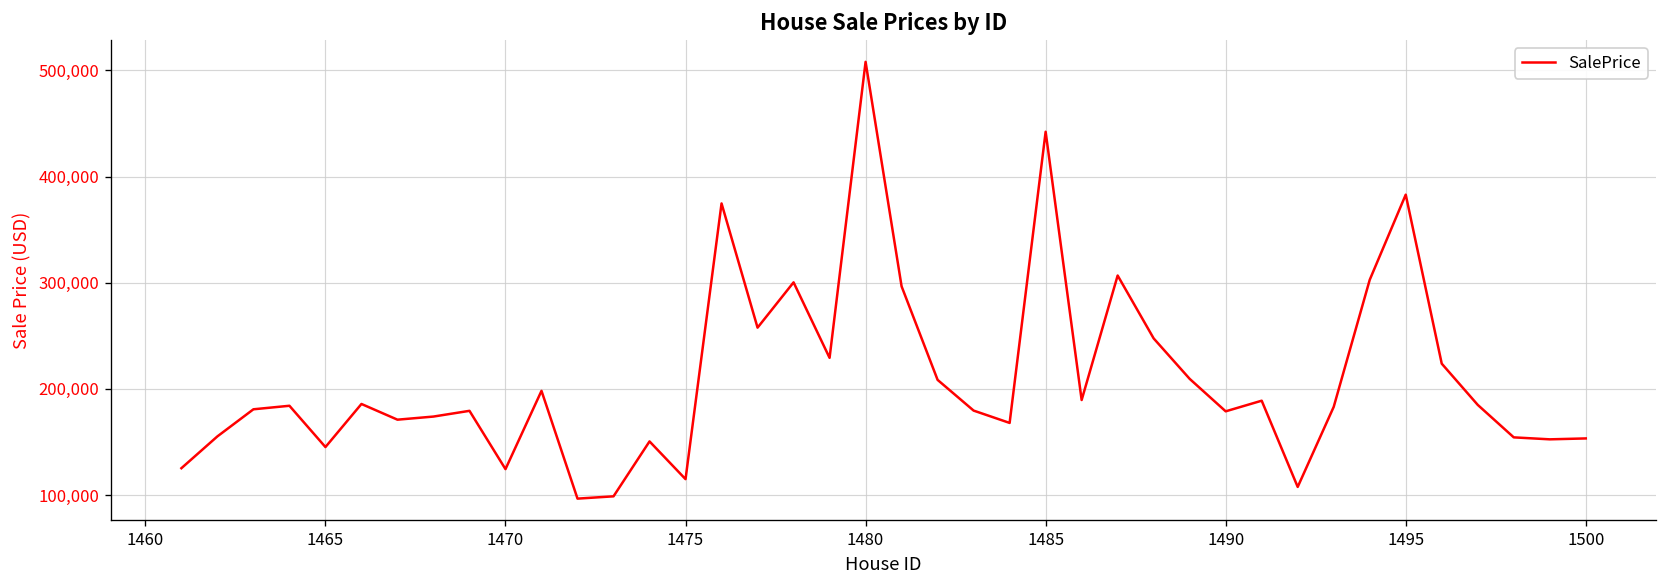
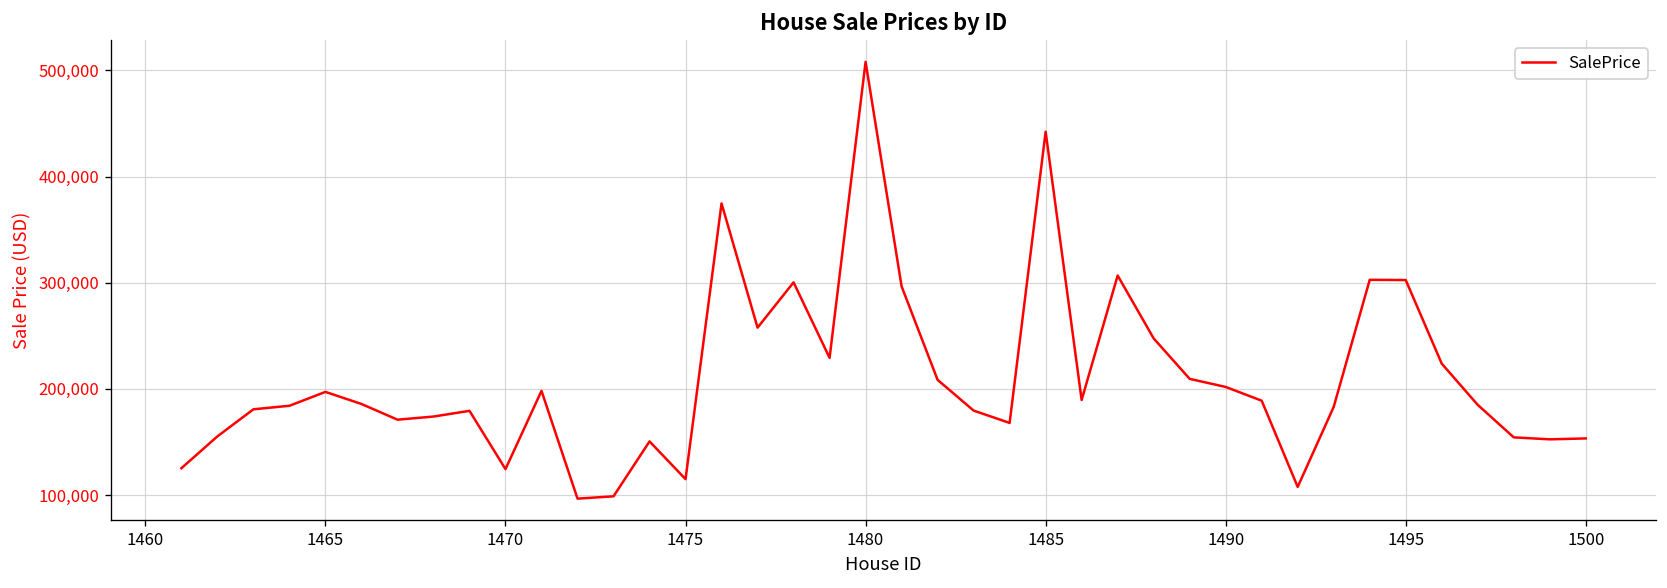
1465: 150,000 -> 200,000
1490: 180,000 -> 200,000
1495: 380,000 -> 300,000
